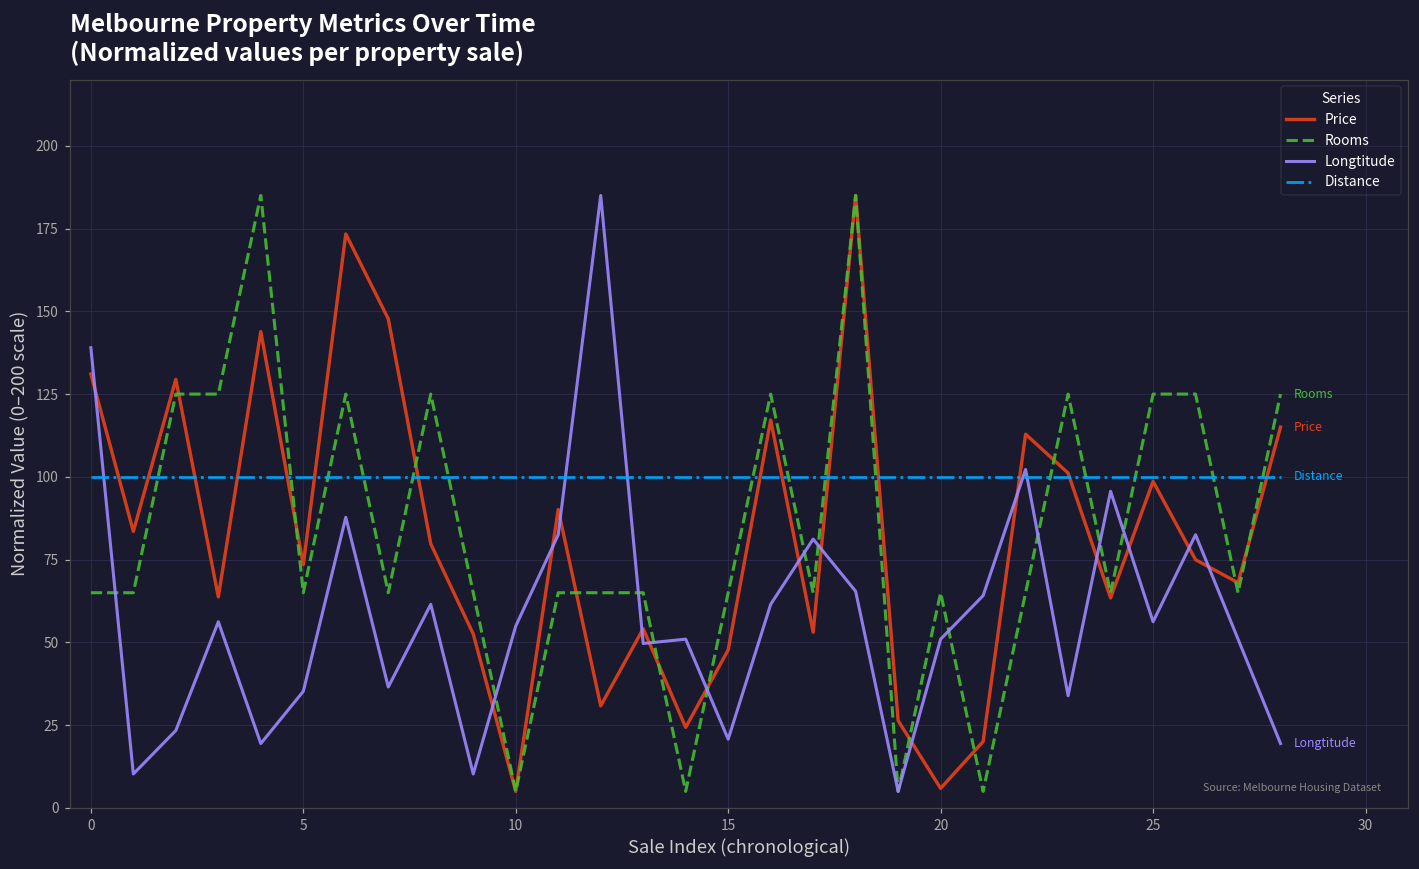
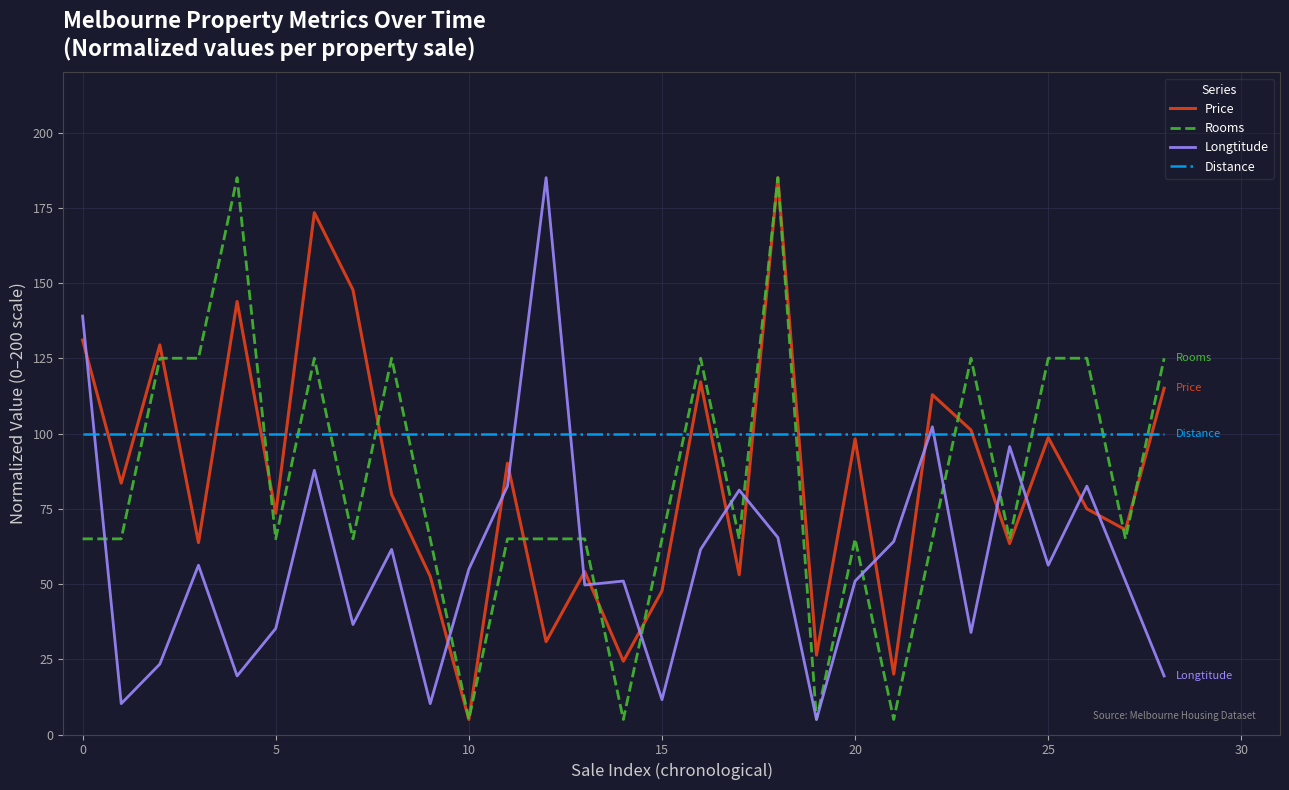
Longtitude, 15: 21 -> 12
Price, 20: 6 -> 98
